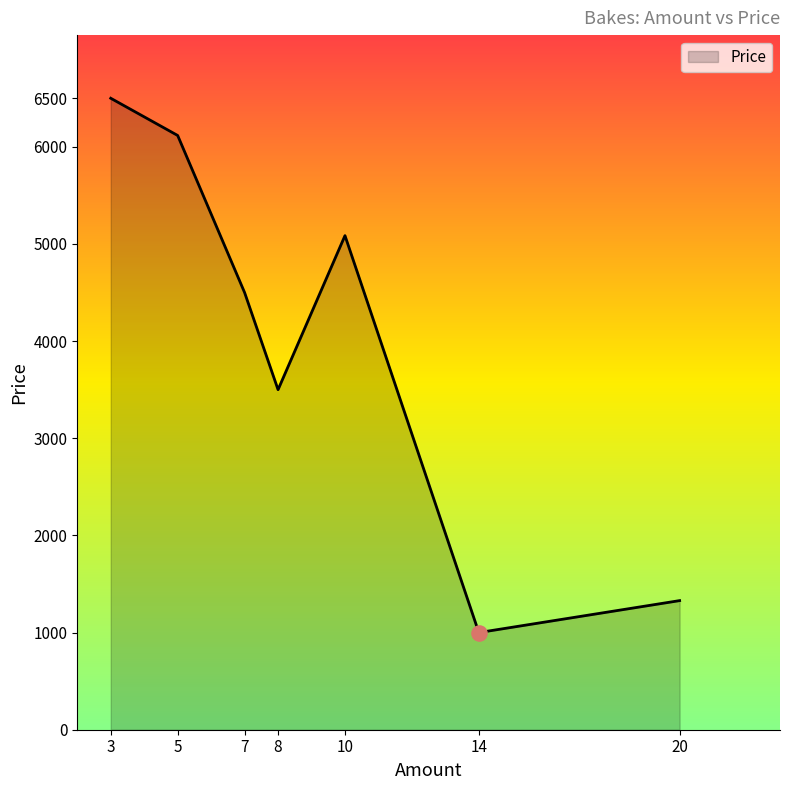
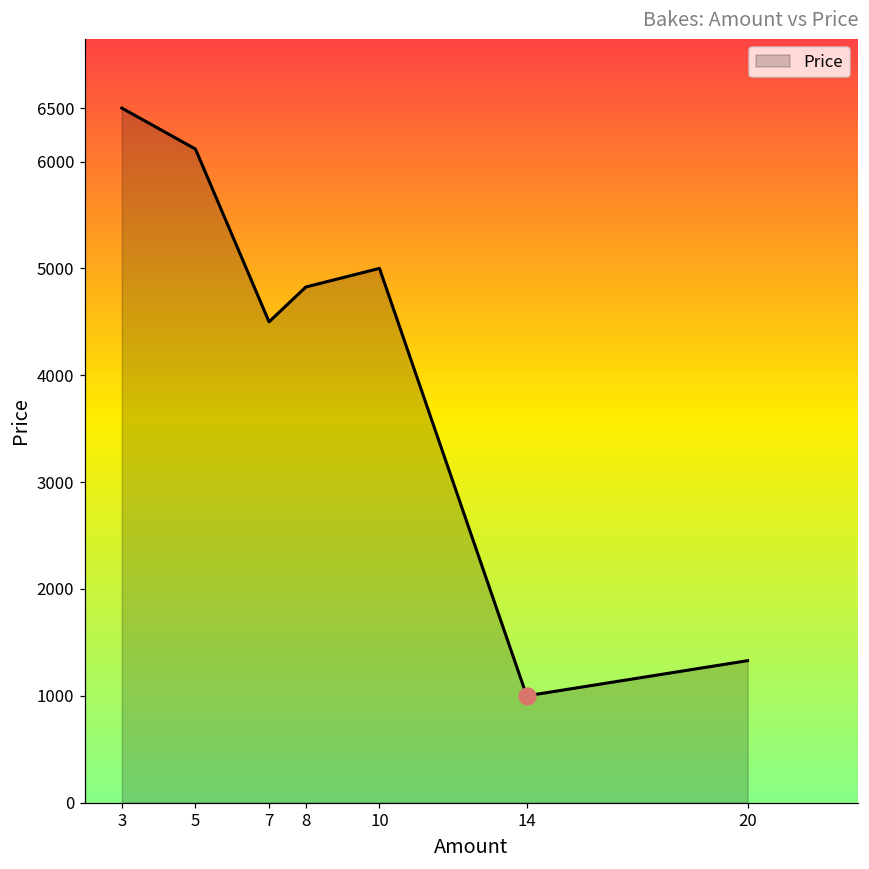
Price, 8: 3500 -> 4800
Price, 10: 5100 -> 5000
